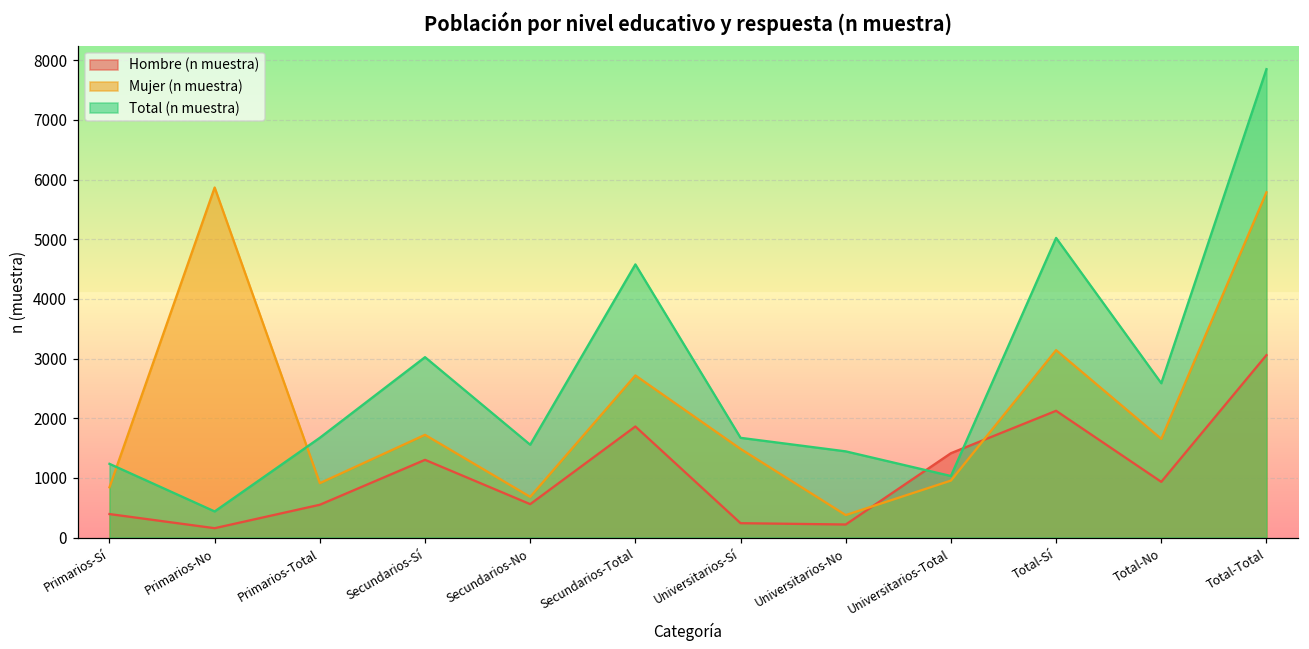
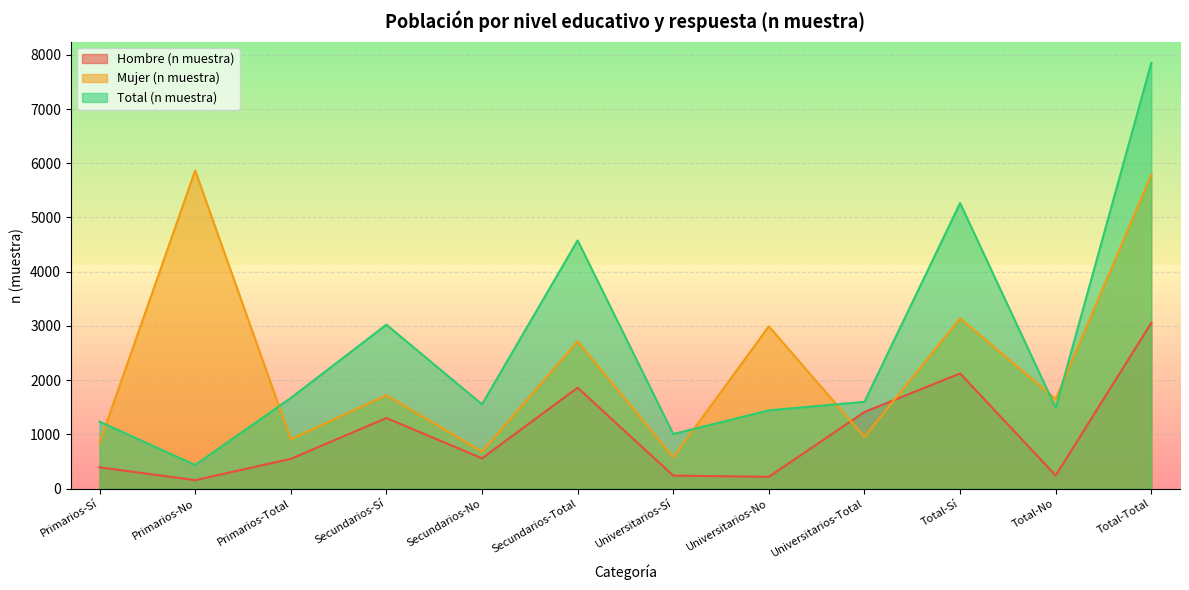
Mujer (n muestra), Universitarios-Sí: 1500 -> 600
Total (n muestra), Universitarios-Sí: 1700 -> 1000
Mujer (n muestra), Universitarios-No: 400 -> 3000
Total (n muestra), Universitarios-Total: 1000 -> 1600
Total (n muestra), Total-Sí: 5000 -> 5300
Hombre (n muestra), Total-No: 900 -> 200
Total (n muestra), Total-No: 2600 -> 1500
